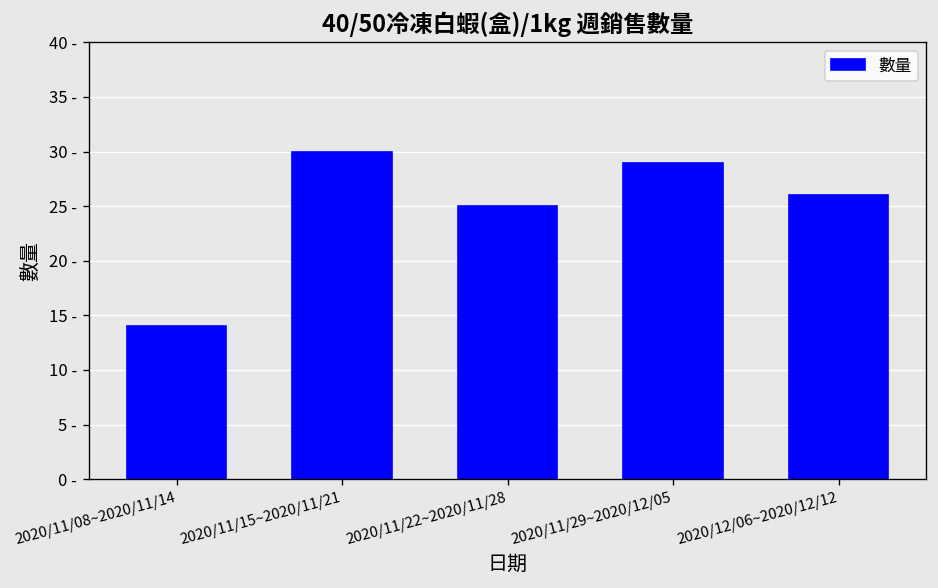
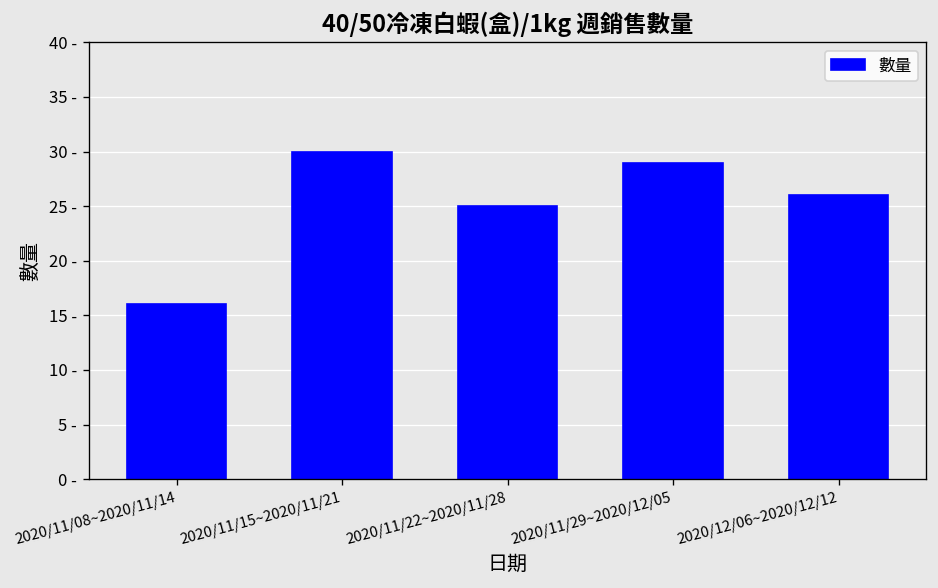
2020/11/08~2020/11/14: 14 - -> 16 -
